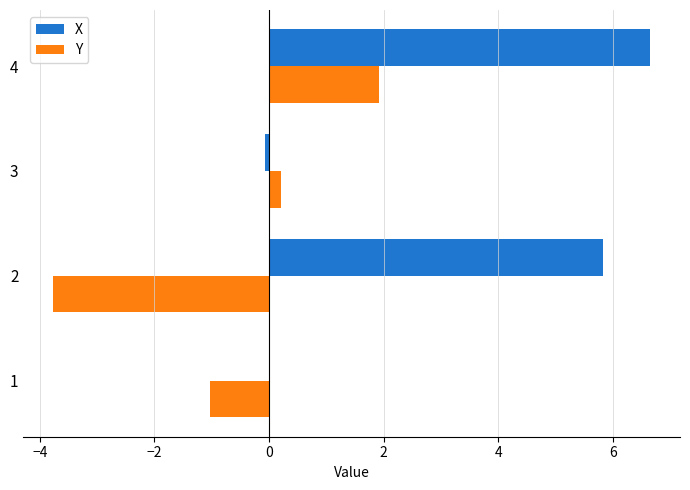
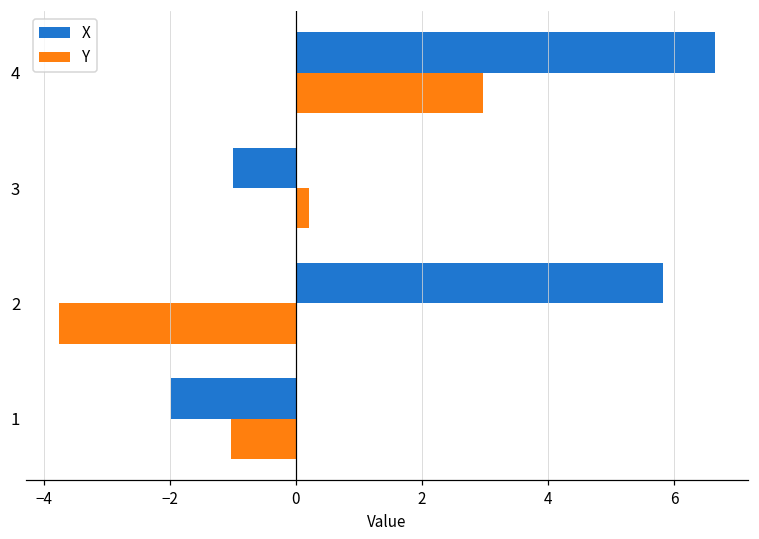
Y, 4: 1.9 -> 3.0
X, 3: -0.1 -> -1.0
X, 1: 0.0 -> -2.0
